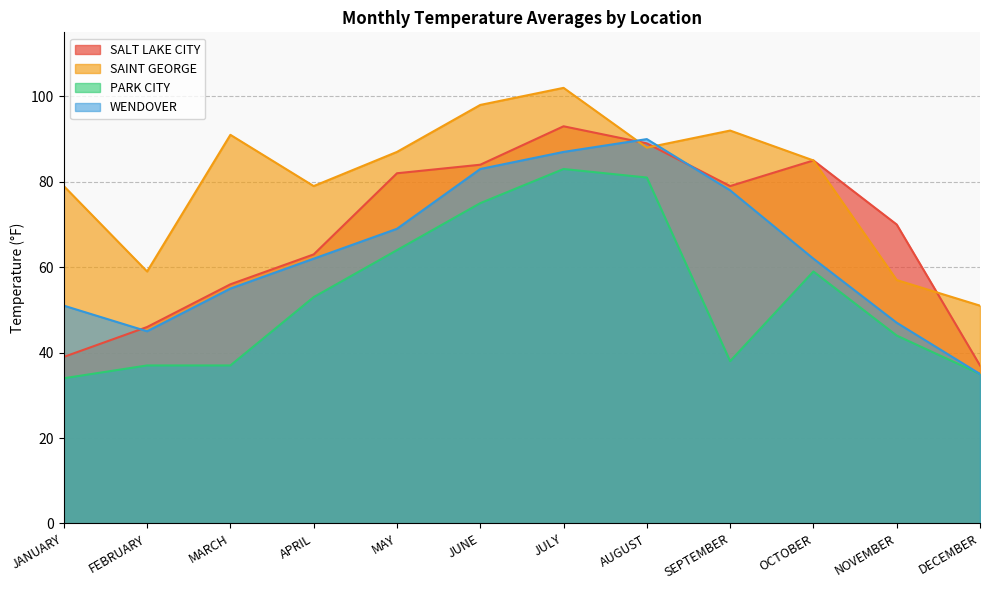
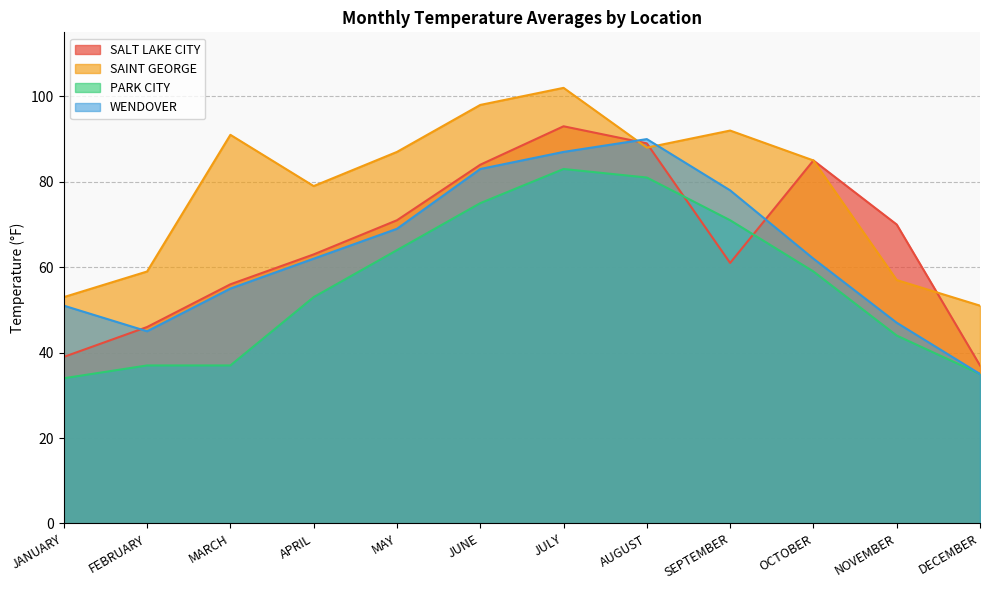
SAINT GEORGE, JANUARY: 79 -> 53
SALT LAKE CITY, MAY: 82 -> 71
SALT LAKE CITY, SEPTEMBER: 79 -> 61
PARK CITY, SEPTEMBER: 38 -> 71
